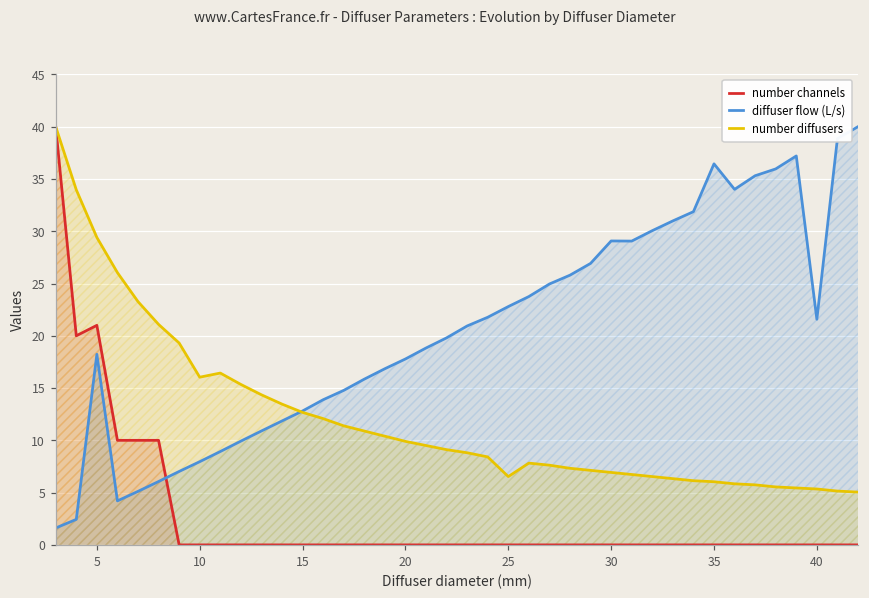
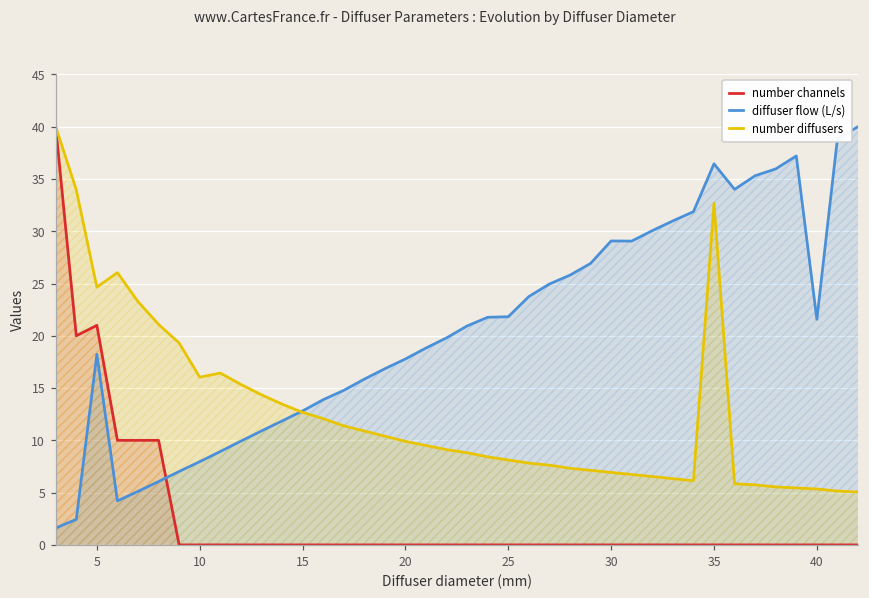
number diffusers, 5: 29 -> 25
diffuser flow (L/s), 25: 23 -> 22
number diffusers, 25: 7 -> 8
number diffusers, 35: 6 -> 33
